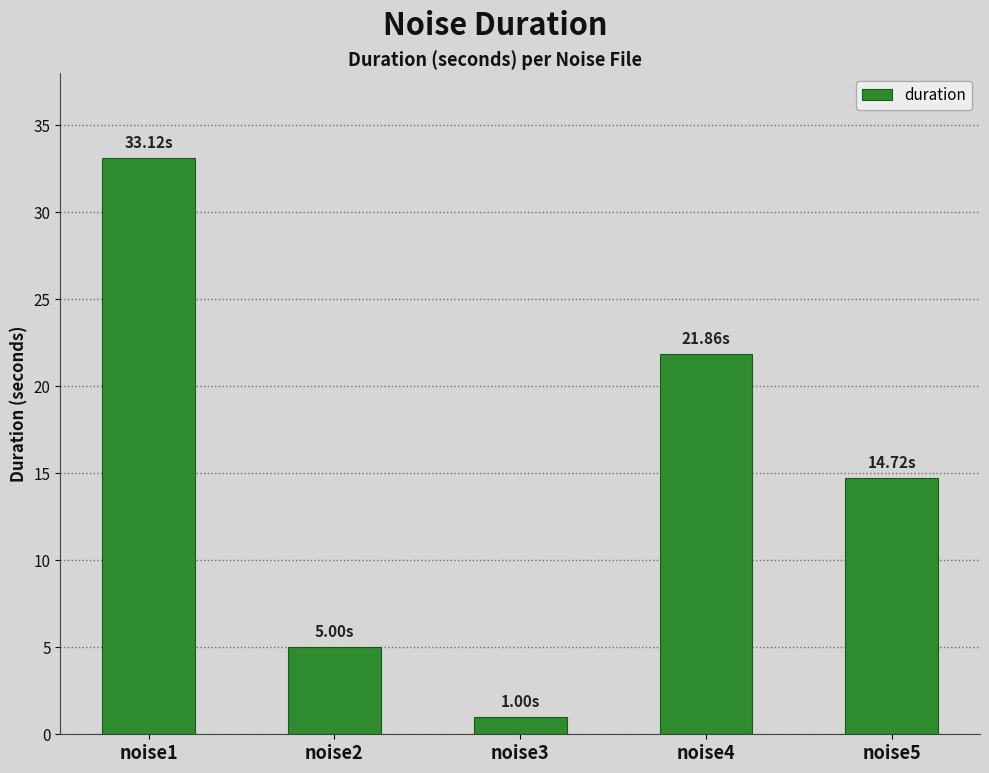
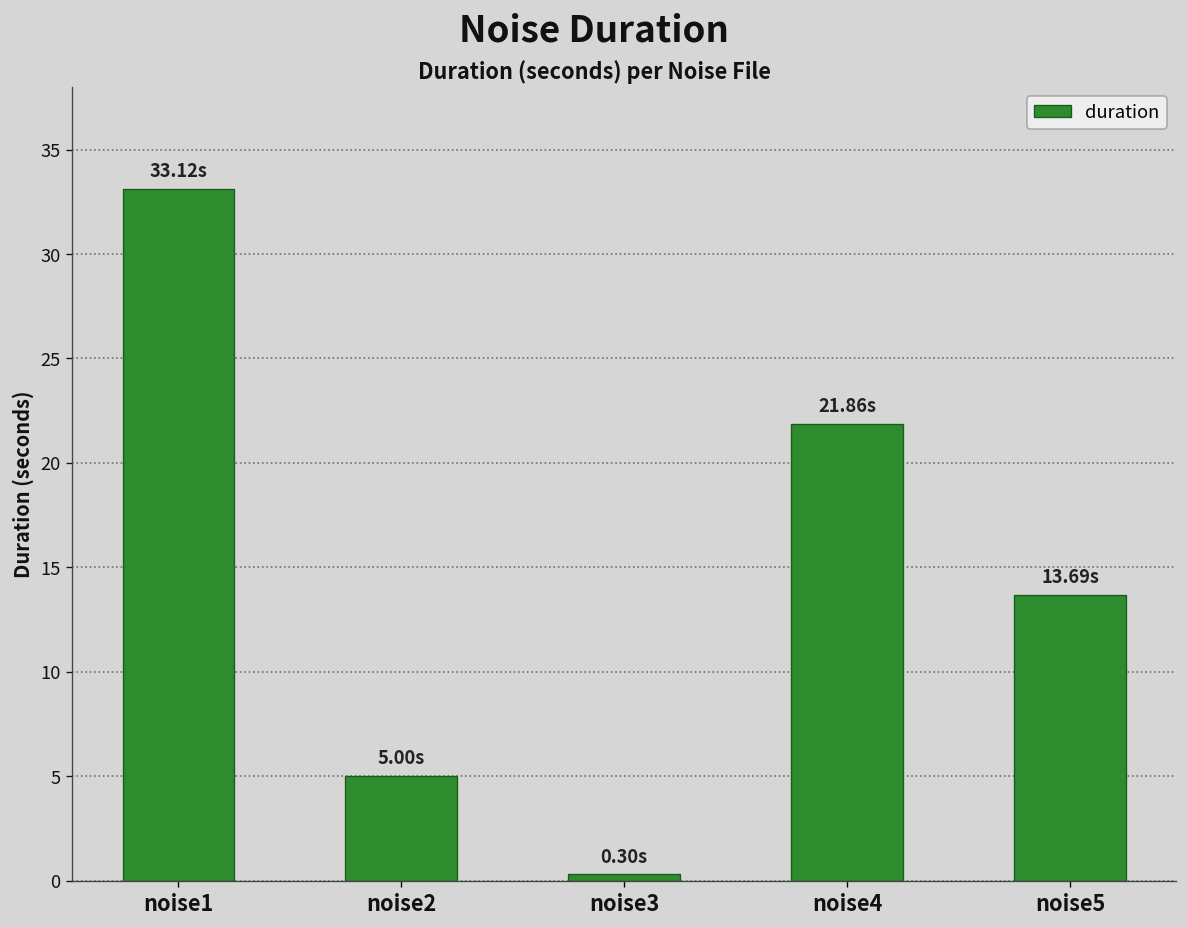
noise3: 1.00s -> 0.30s
noise5: 14.72s -> 13.69s
